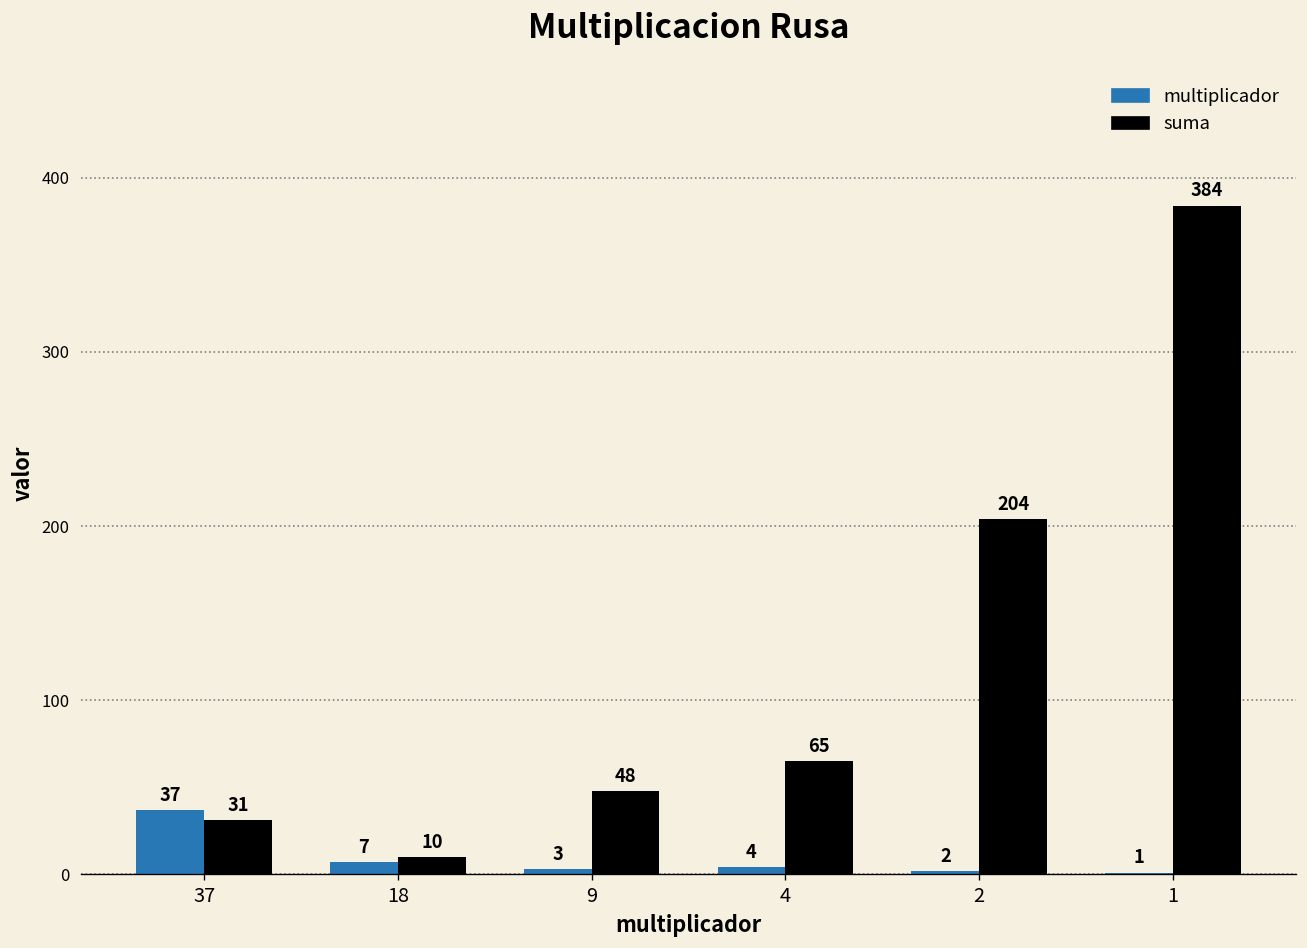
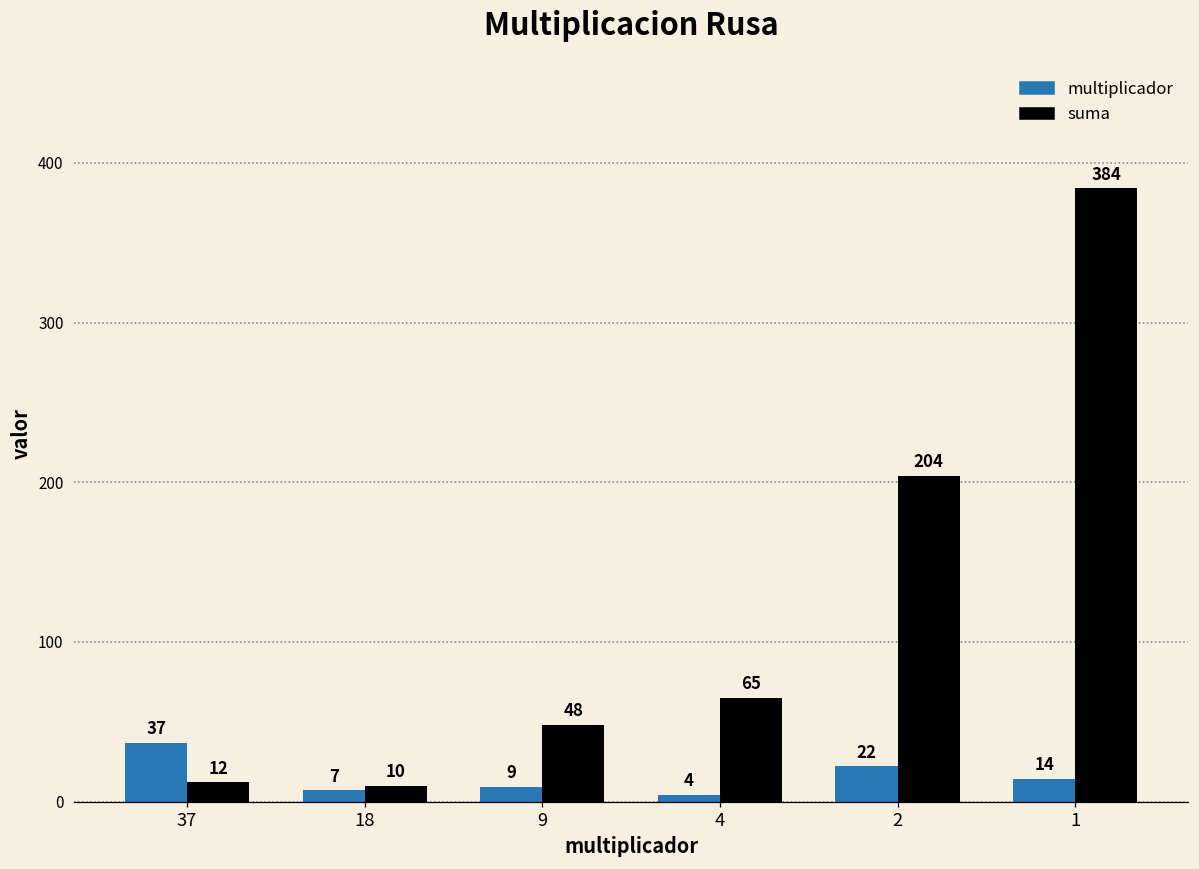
suma, 37: 31 -> 12
multiplicador, 9: 3 -> 9
multiplicador, 2: 2 -> 22
multiplicador, 1: 1 -> 14
